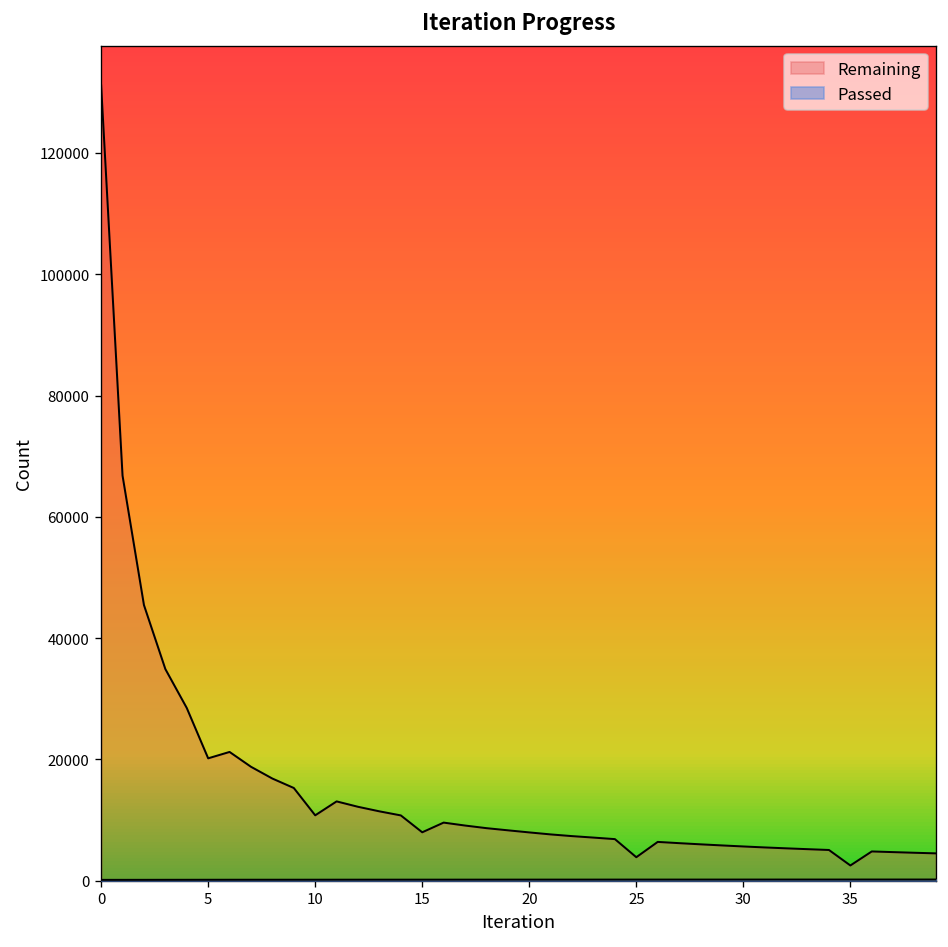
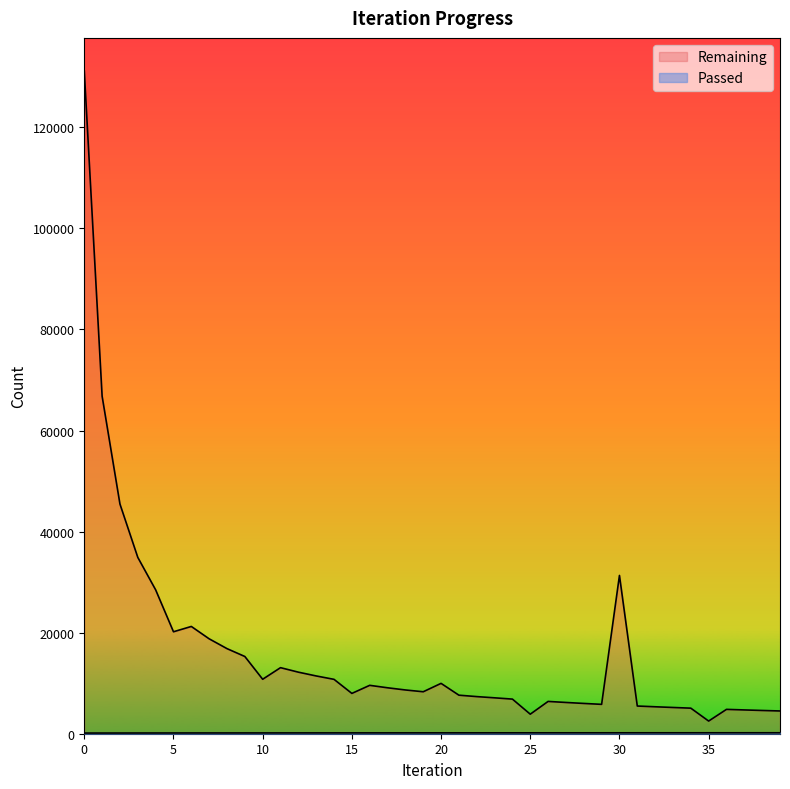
Remaining, 20: 8000 -> 10000
Remaining, 30: 6000 -> 31000
